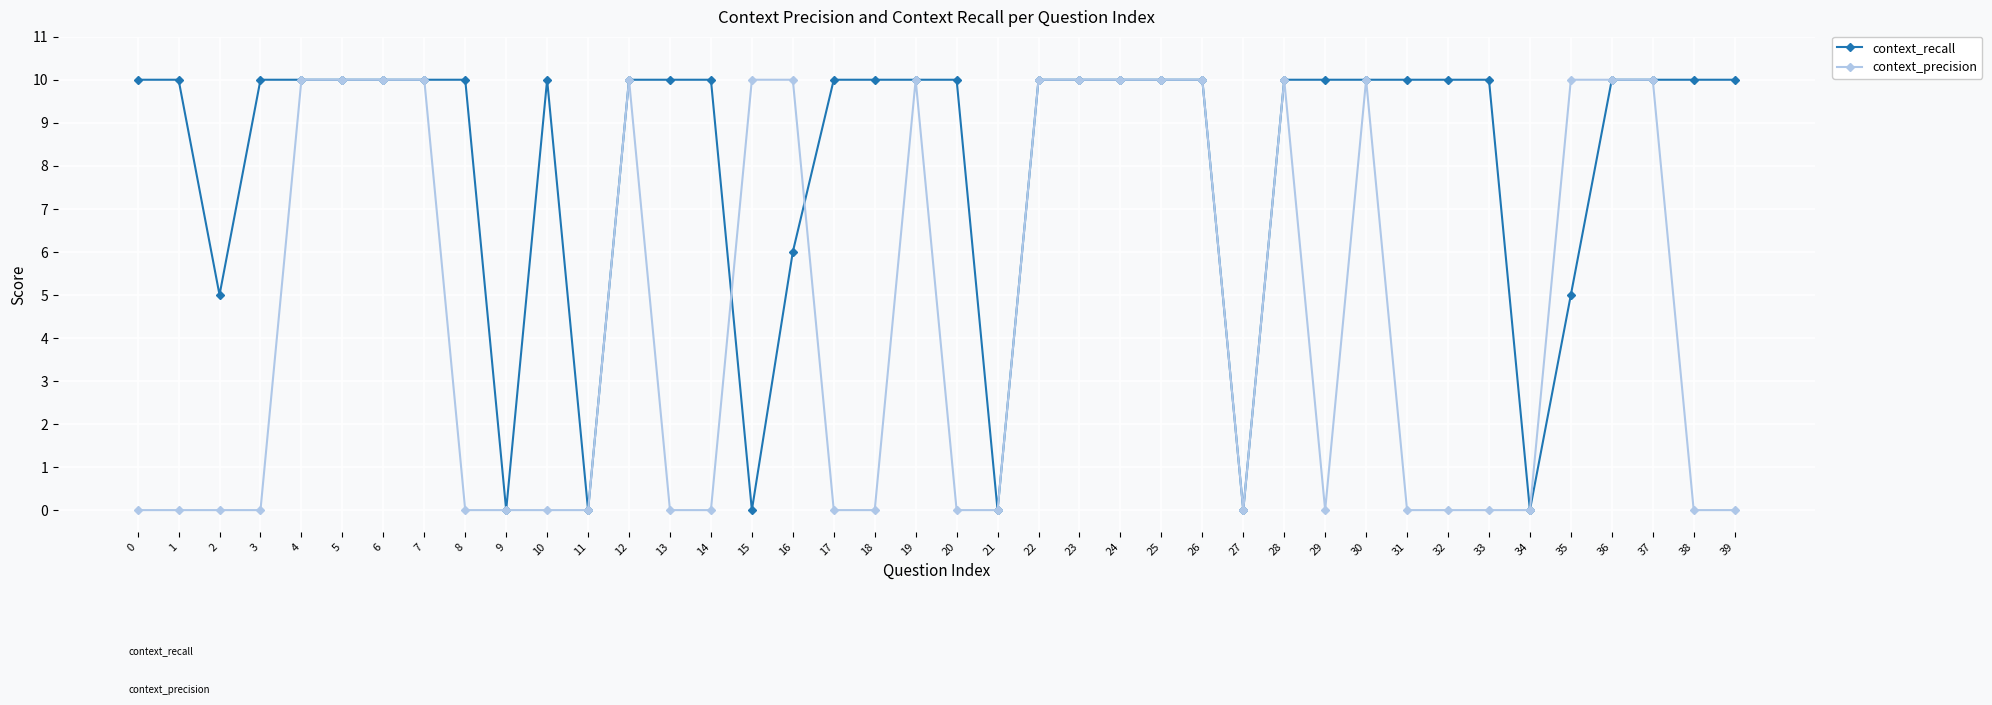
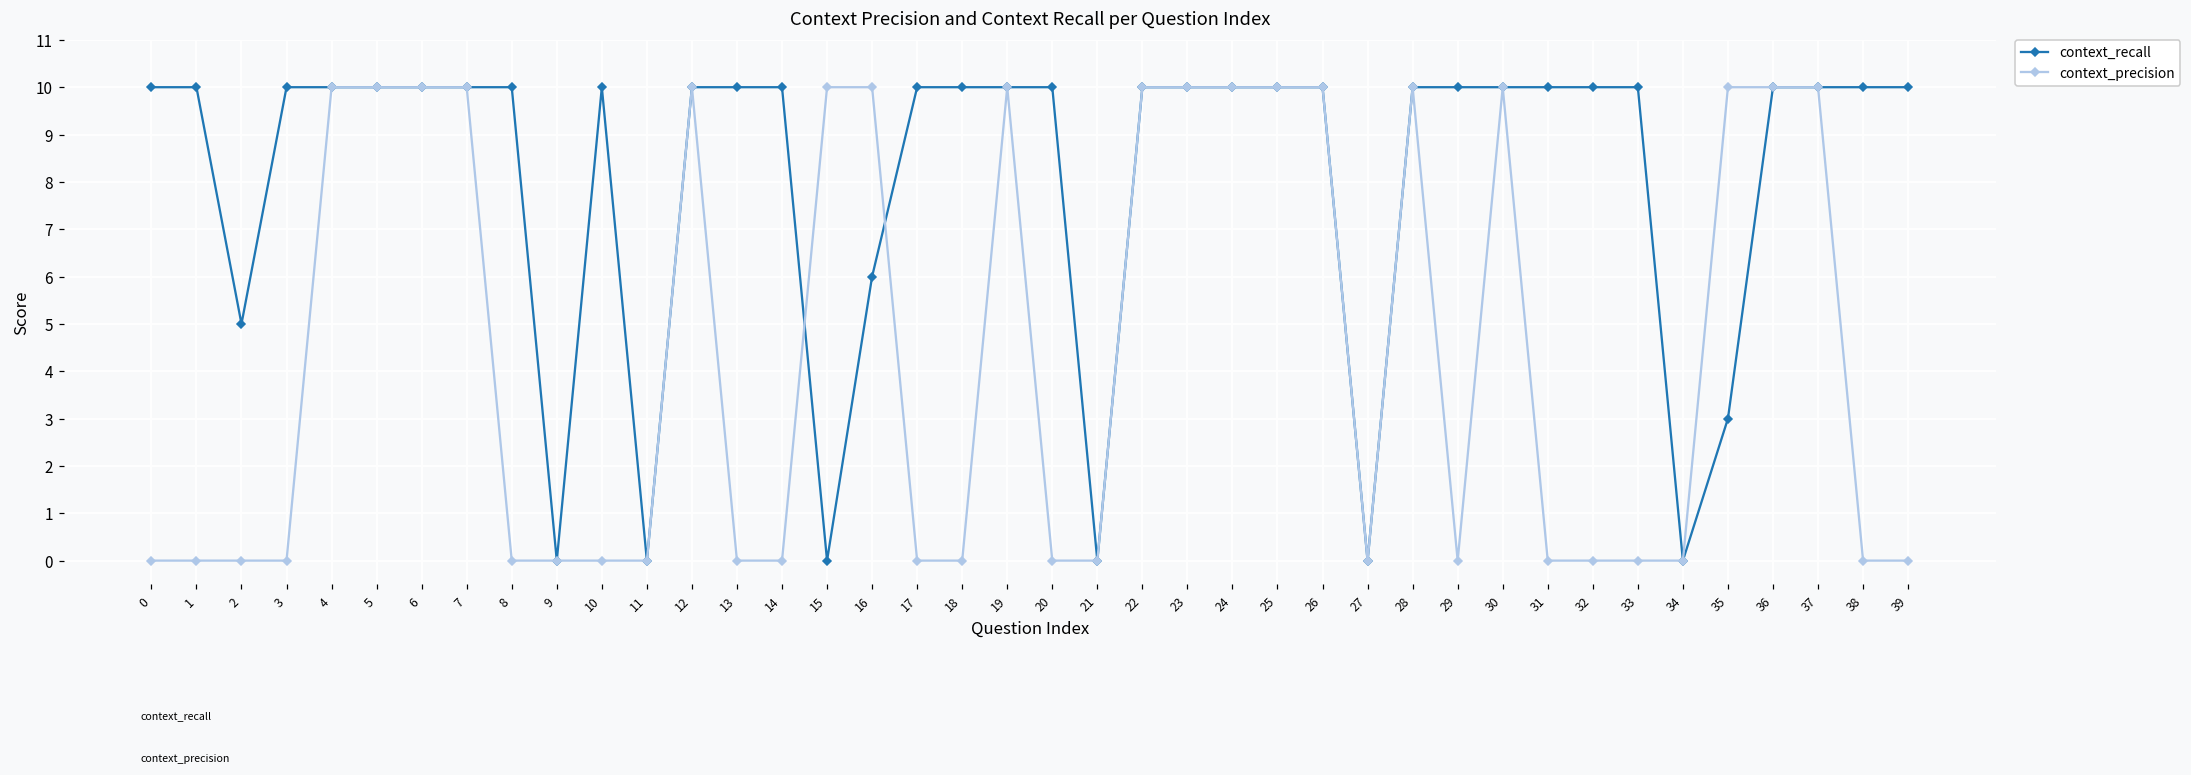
context_recall, 35: 5 -> 3
